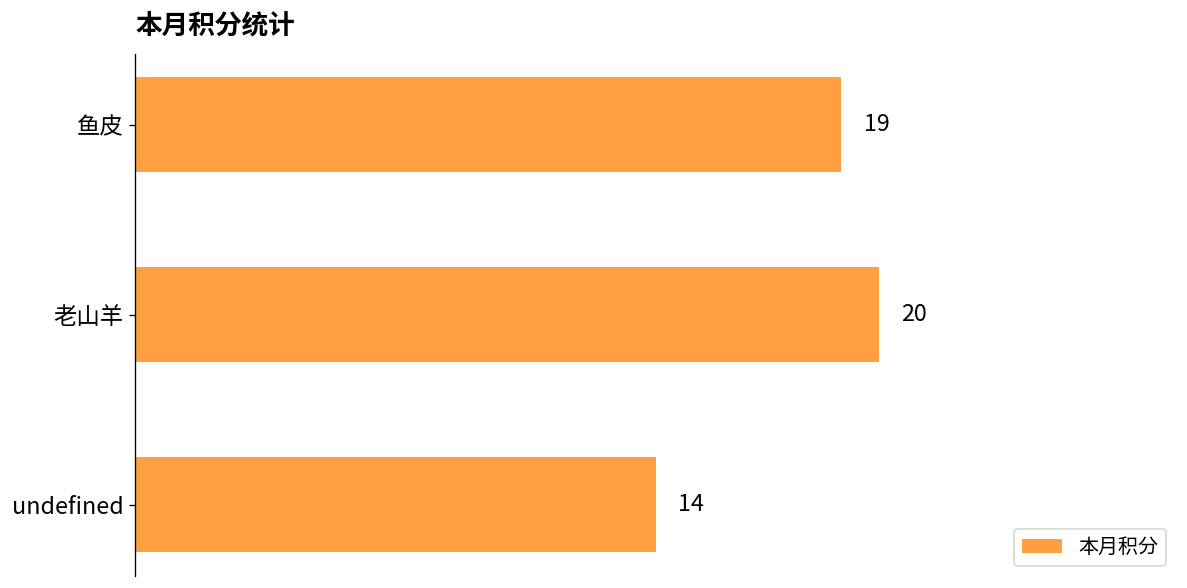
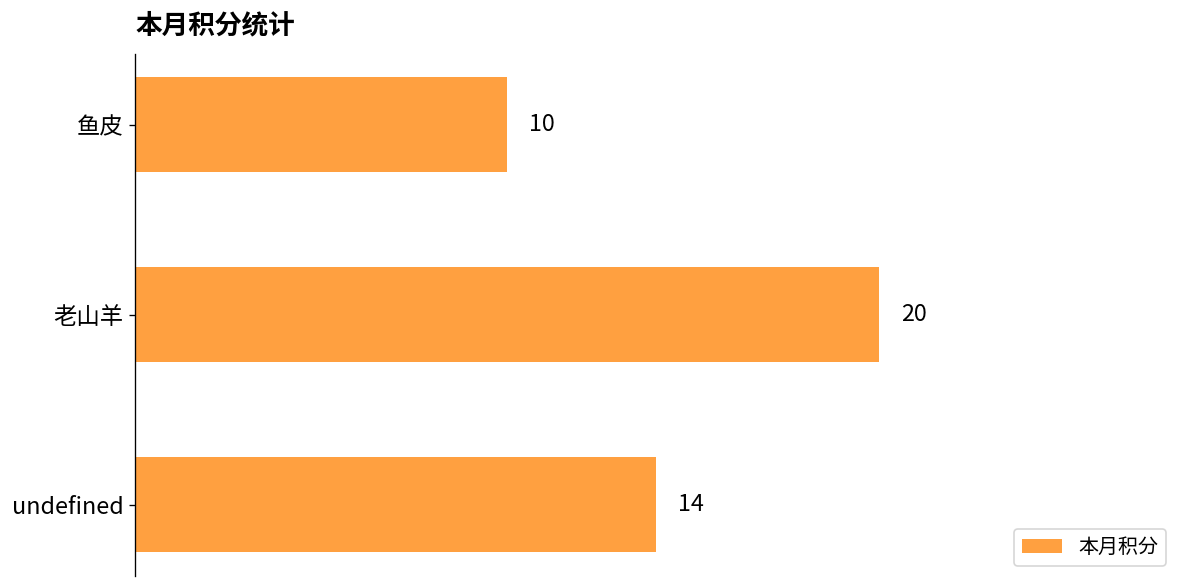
鱼皮: 19 -> 10
